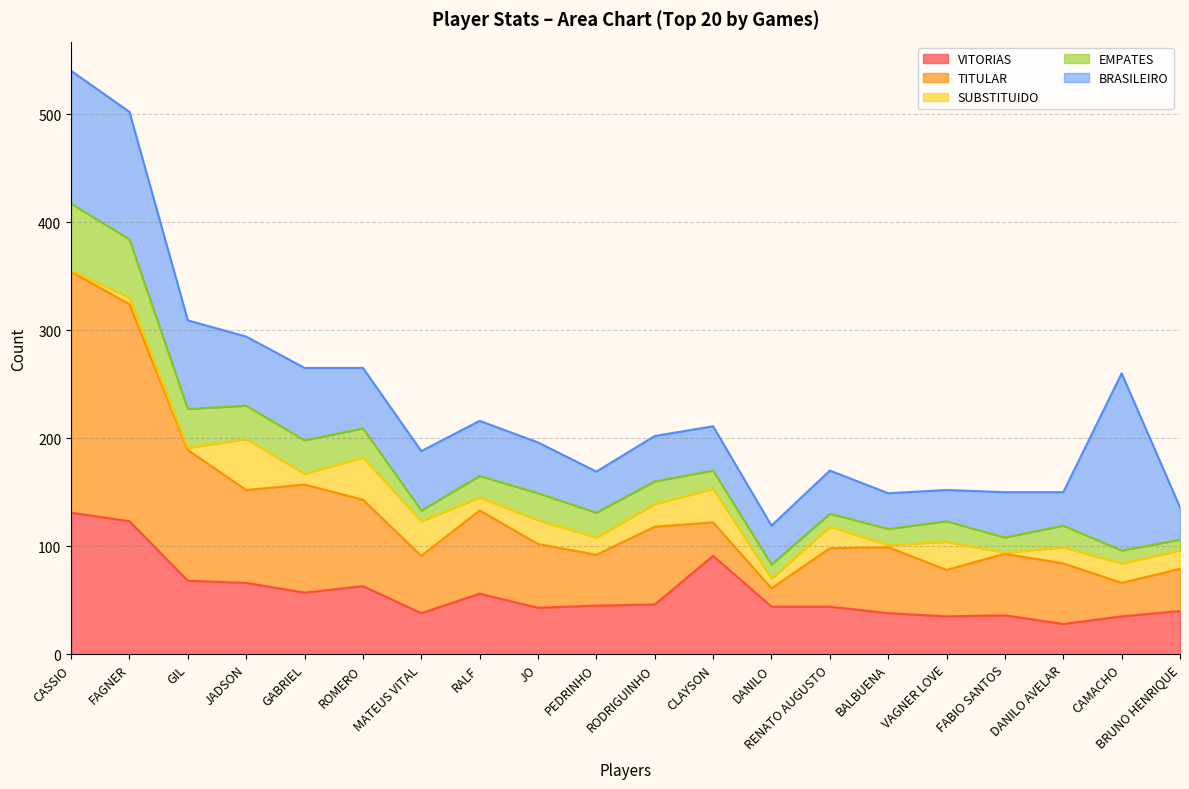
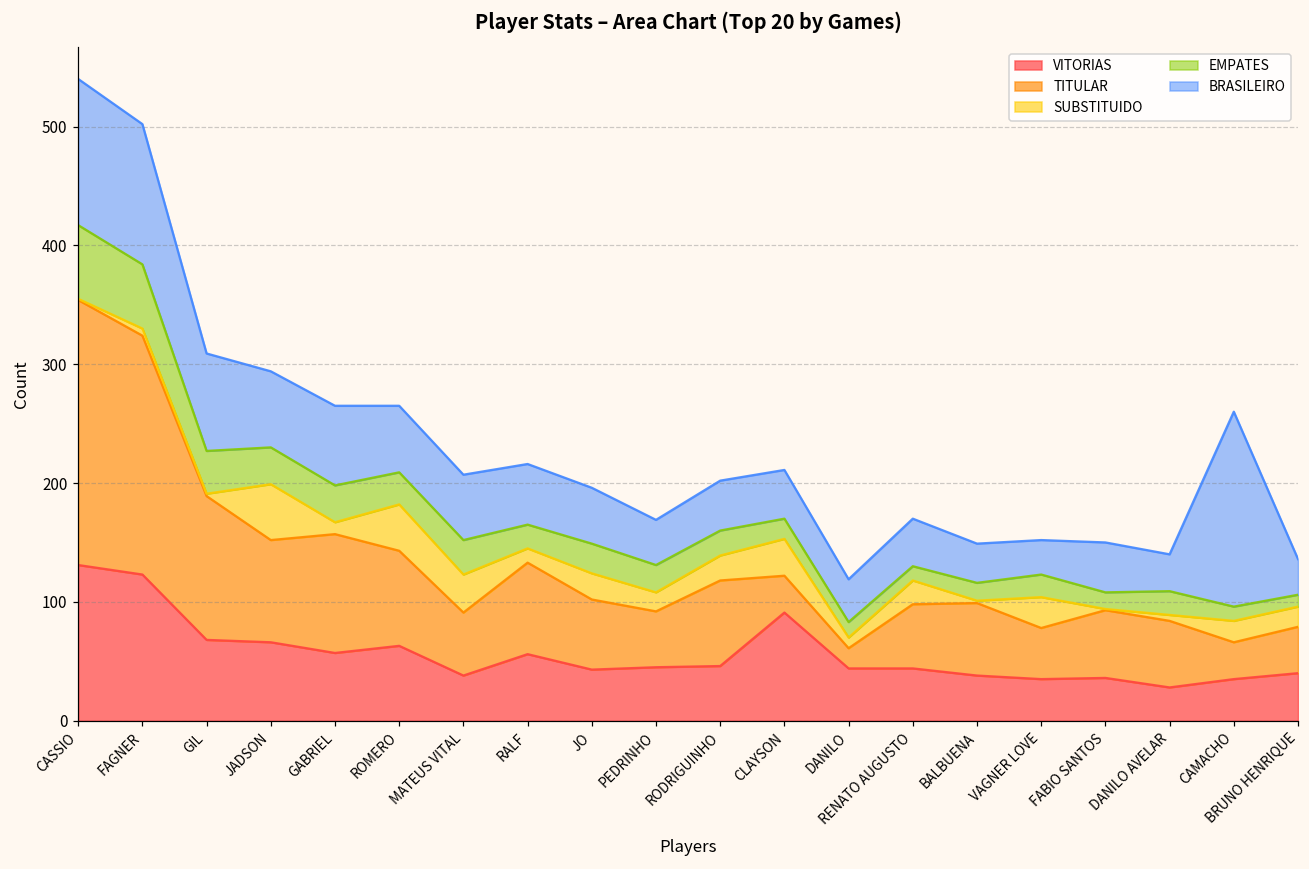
EMPATES, MATEUS VITAL: 10 -> 29
SUBSTITUIDO, DANILO AVELAR: 15 -> 5
